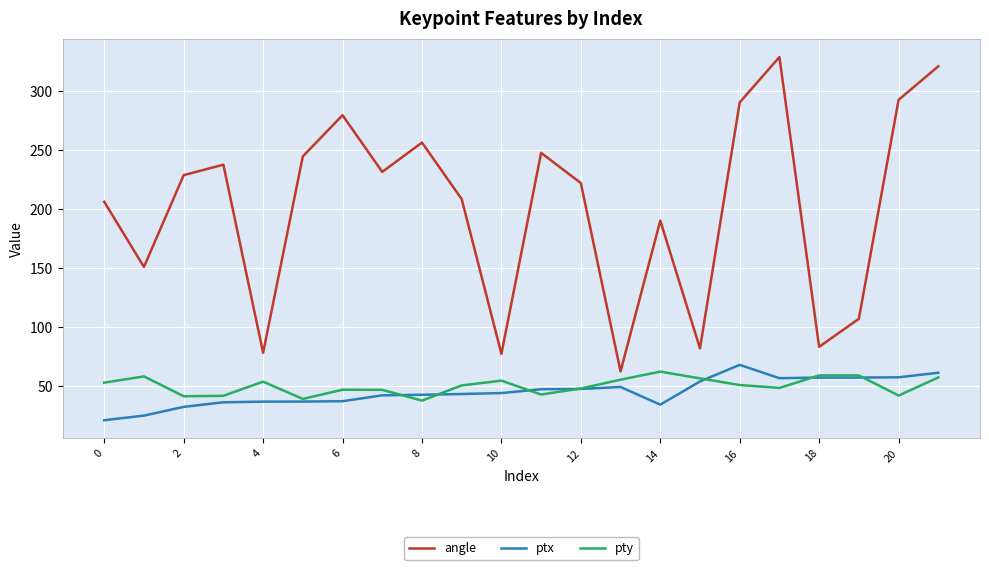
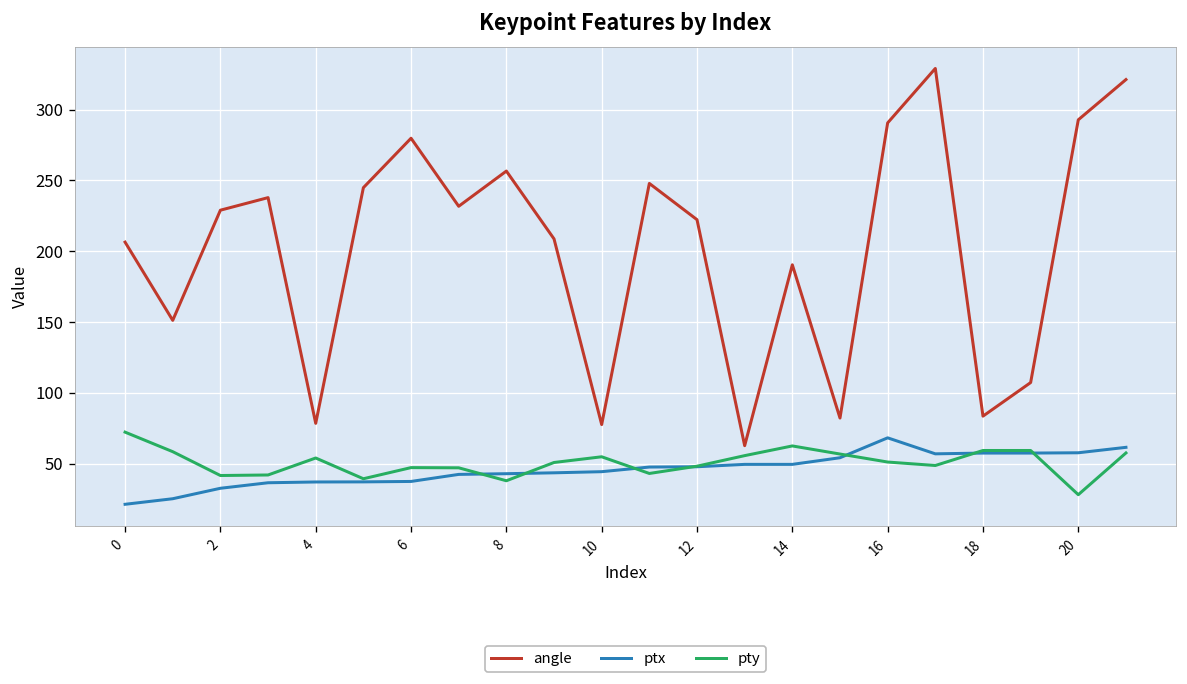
pty, 0: 53 -> 72
ptx, 14: 35 -> 50
pty, 20: 42 -> 28
